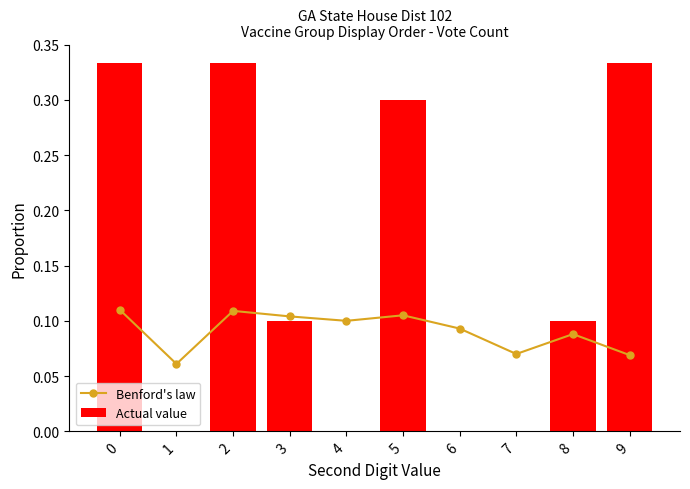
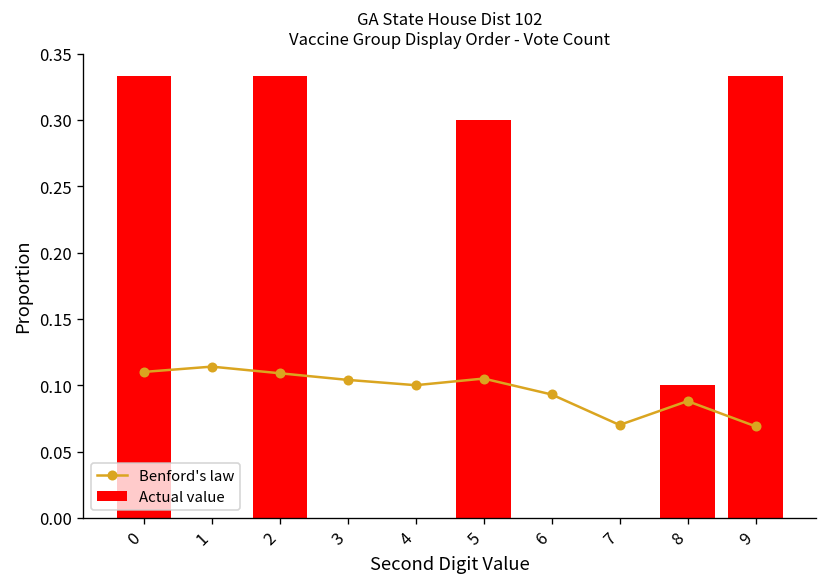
Benford's law, 1: 0.061 -> 0.114
Actual value, 3: 0.1 -> 0.0
